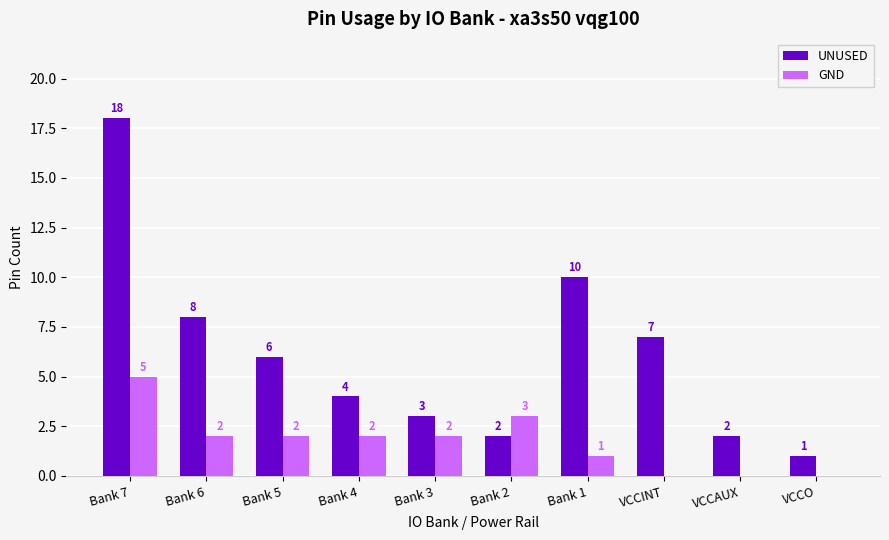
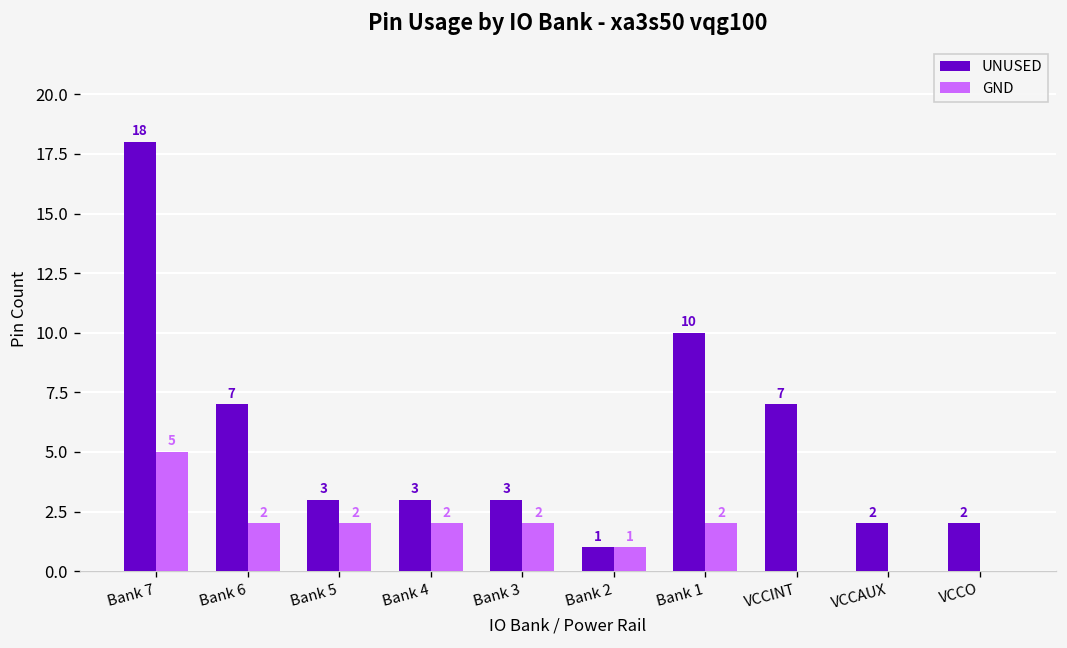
UNUSED, Bank 6: 8 -> 7
UNUSED, Bank 5: 6 -> 3
UNUSED, Bank 4: 4 -> 3
UNUSED, Bank 2: 2 -> 1
GND, Bank 2: 3 -> 1
GND, Bank 1: 1 -> 2
UNUSED, VCCO: 1 -> 2
